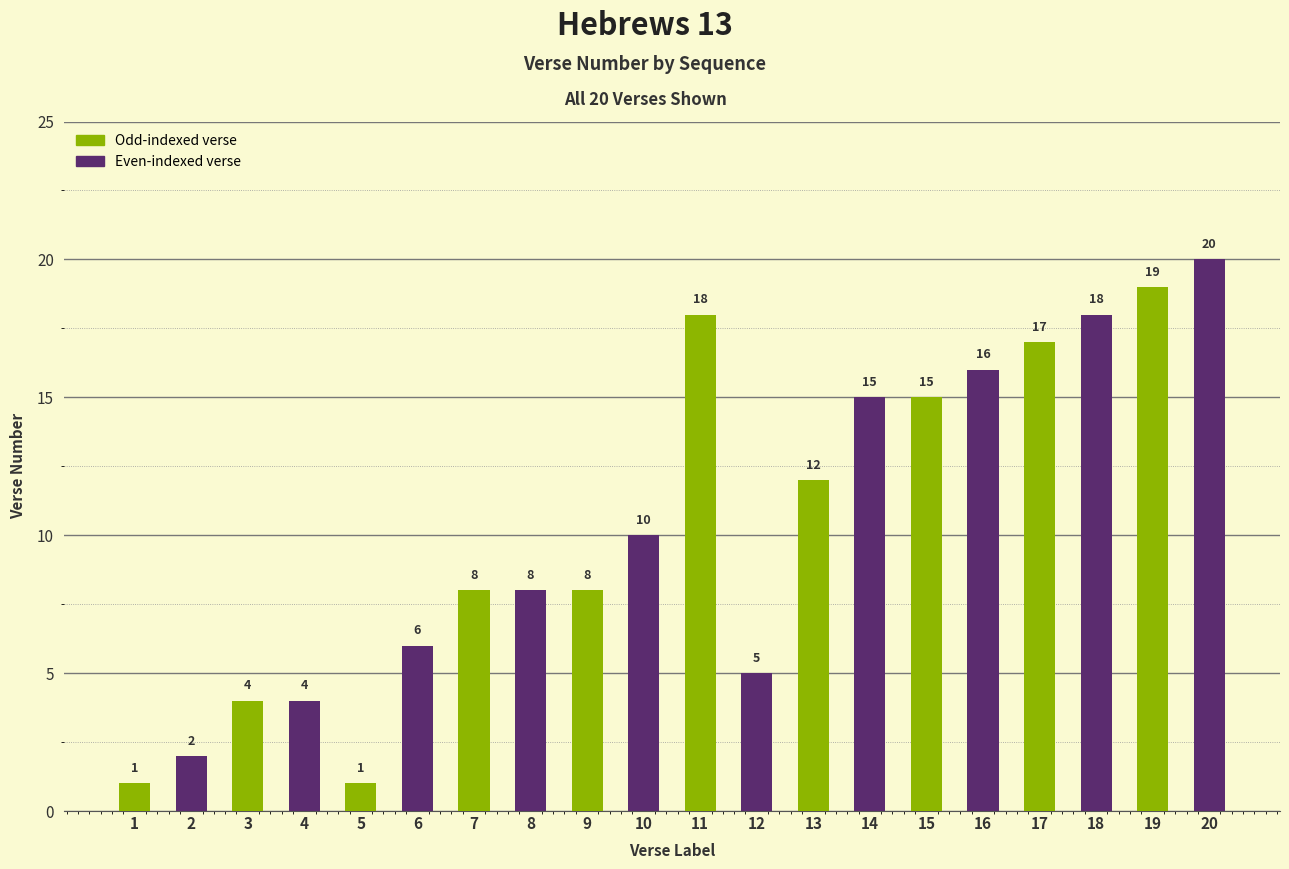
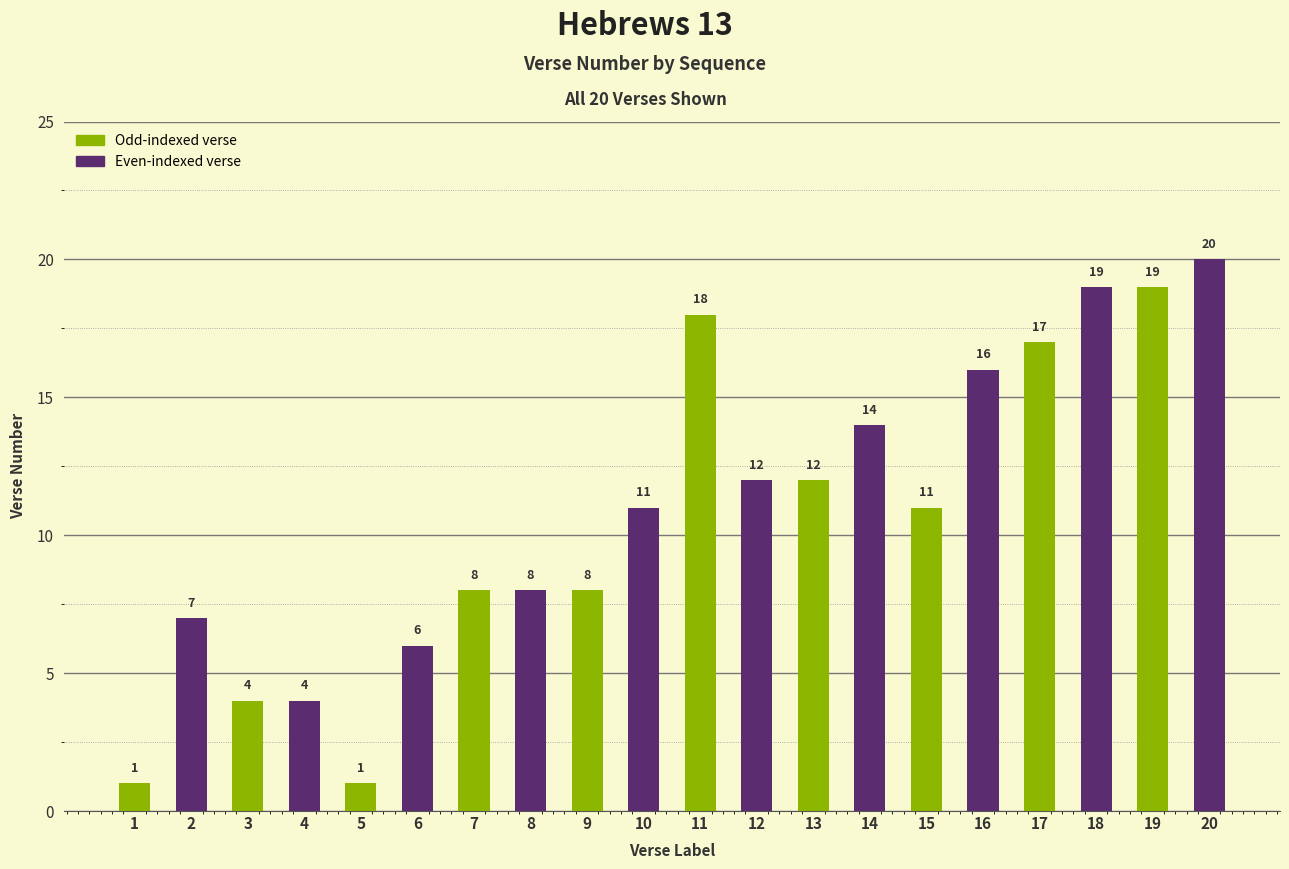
2: 2 -> 7
10: 10 -> 11
12: 5 -> 12
14: 15 -> 14
15: 15 -> 11
18: 18 -> 19
